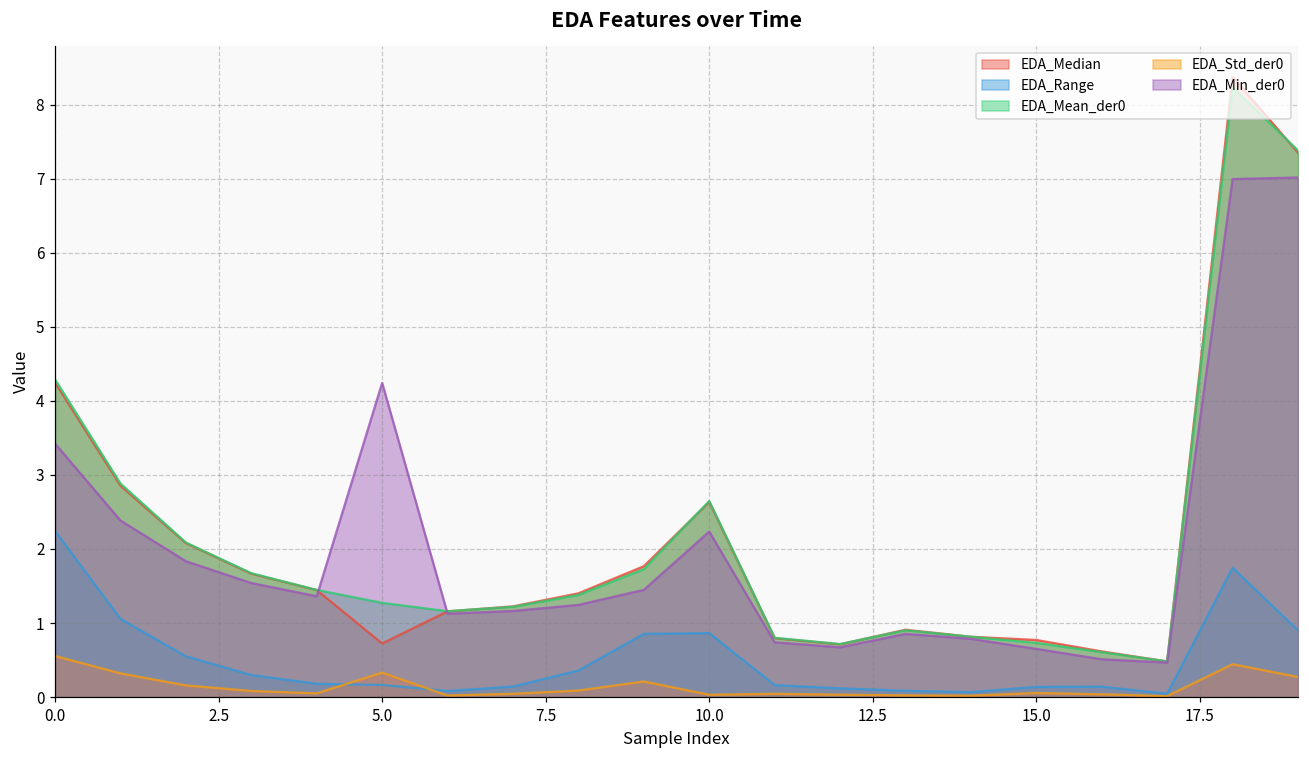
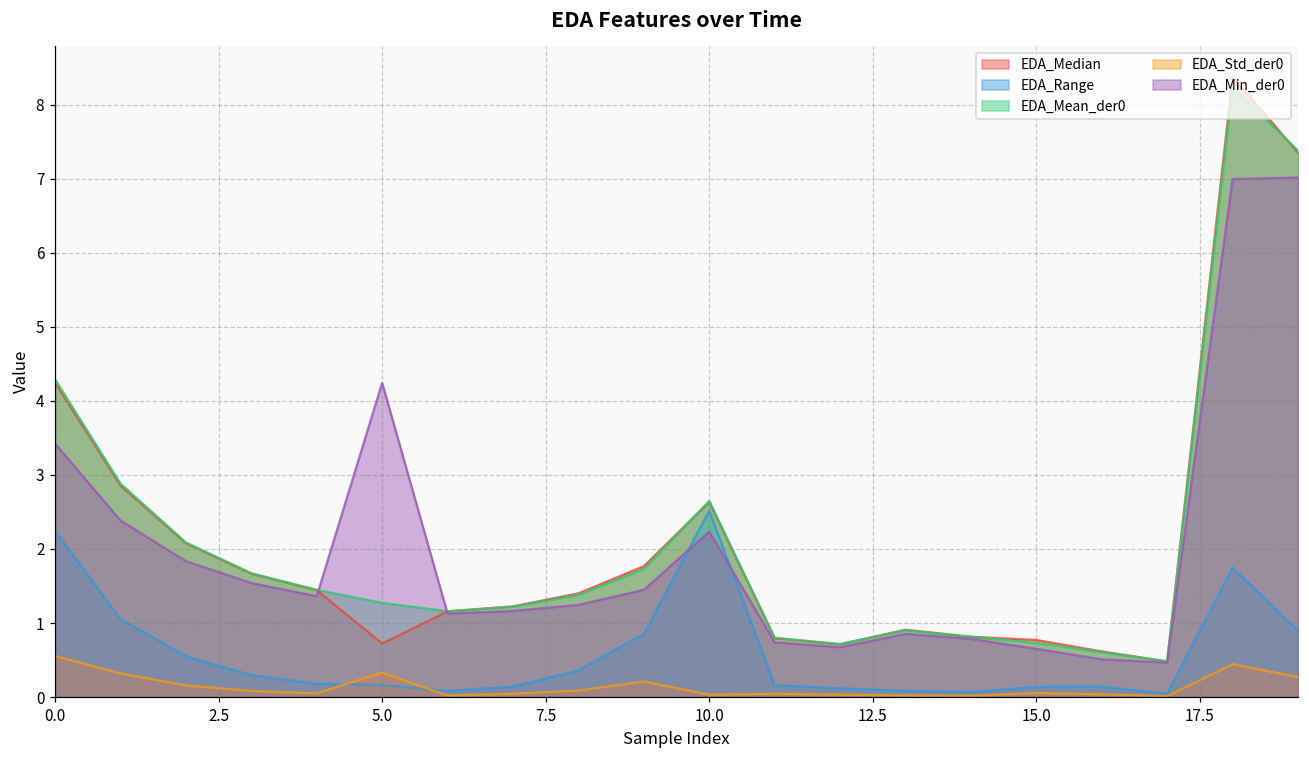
EDA_Range, 10.0: 0.9 -> 2.5
